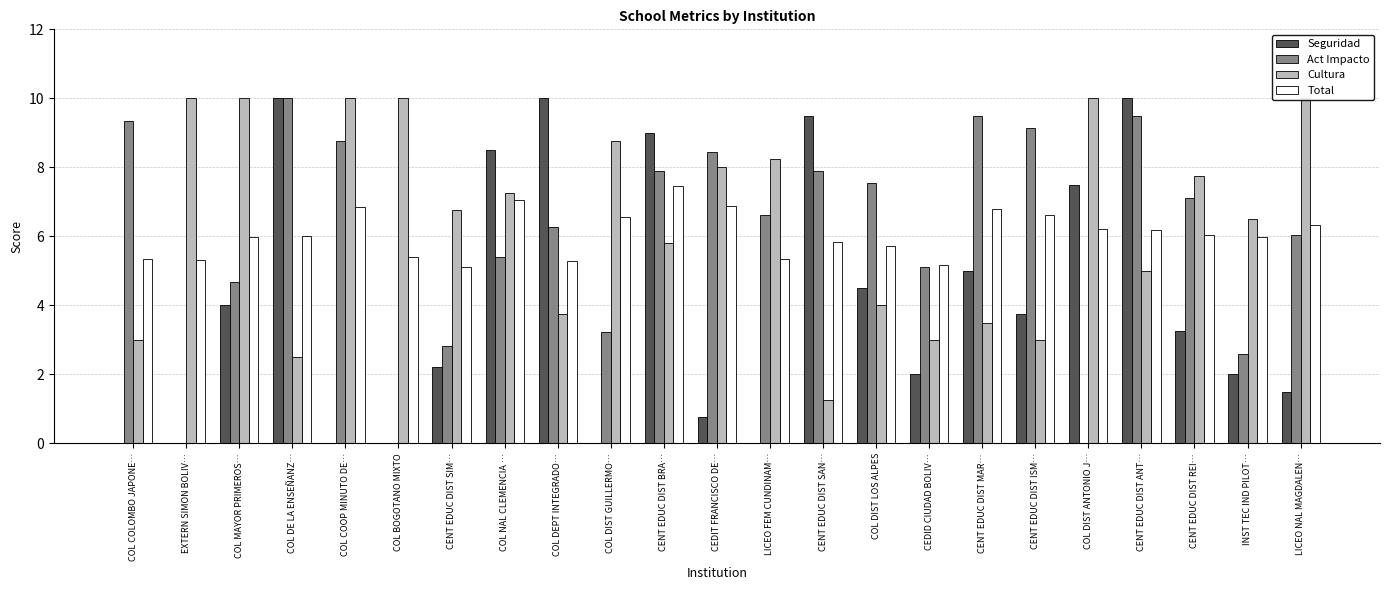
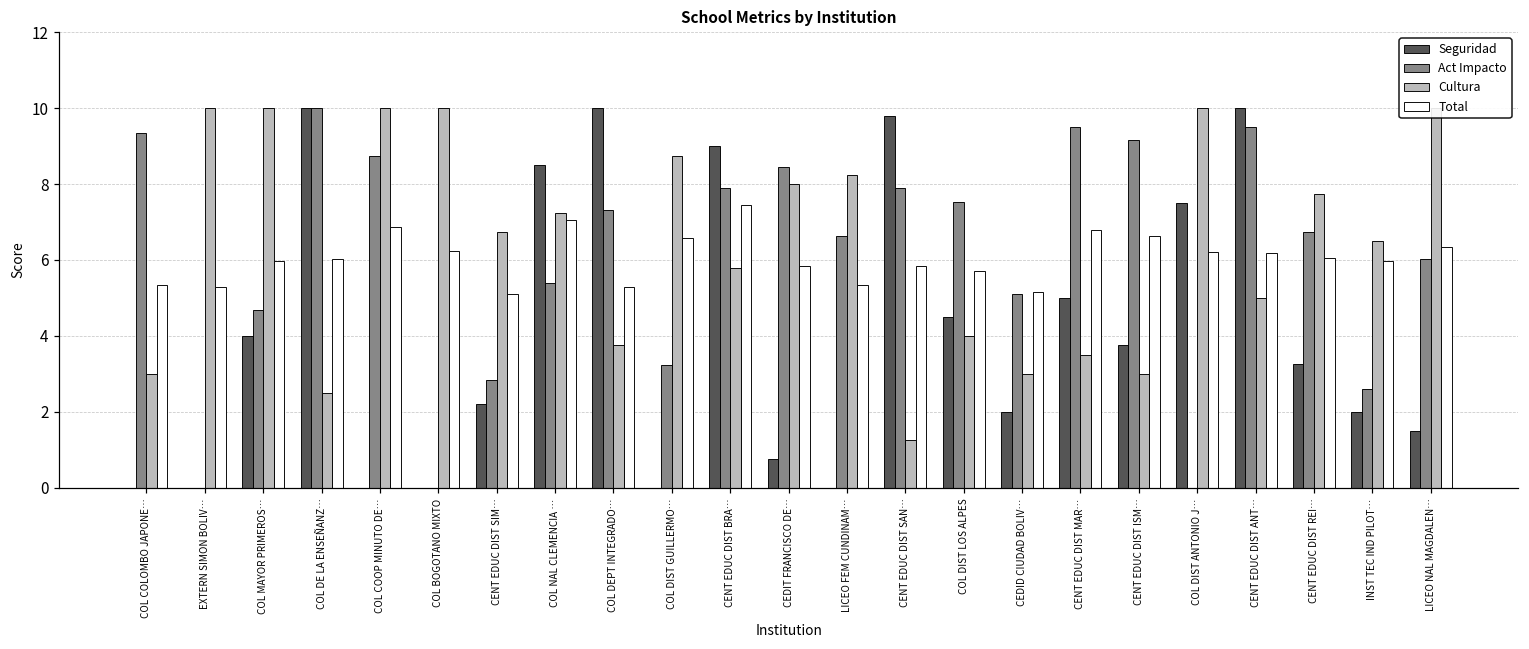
Total, COL BOGOTANO MIXTO: 5.4 -> 6.2
Act Impacto, COL DEPT INTEGRADO…: 6.3 -> 7.3
Total, CEDIT FRANCISCO DE…: 6.9 -> 5.8
Seguridad, CENT EDUC DIST SAN…: 9.5 -> 9.8
Act Impacto, CENT EDUC DIST REI…: 7.1 -> 6.8
